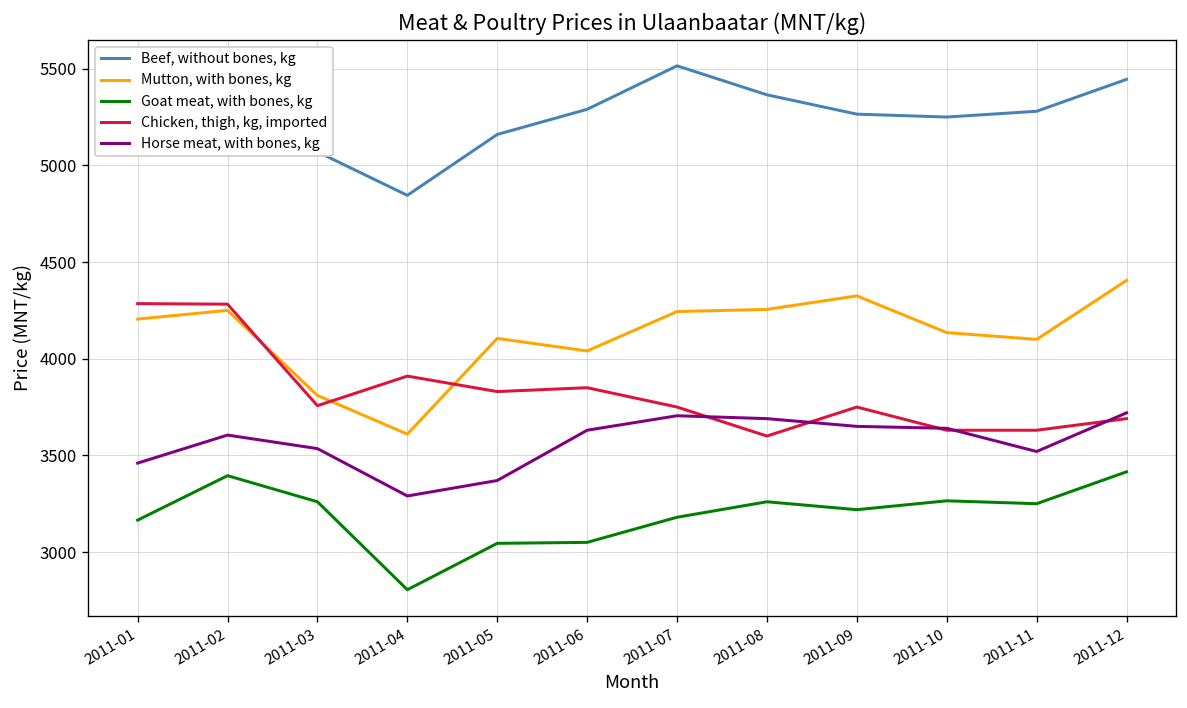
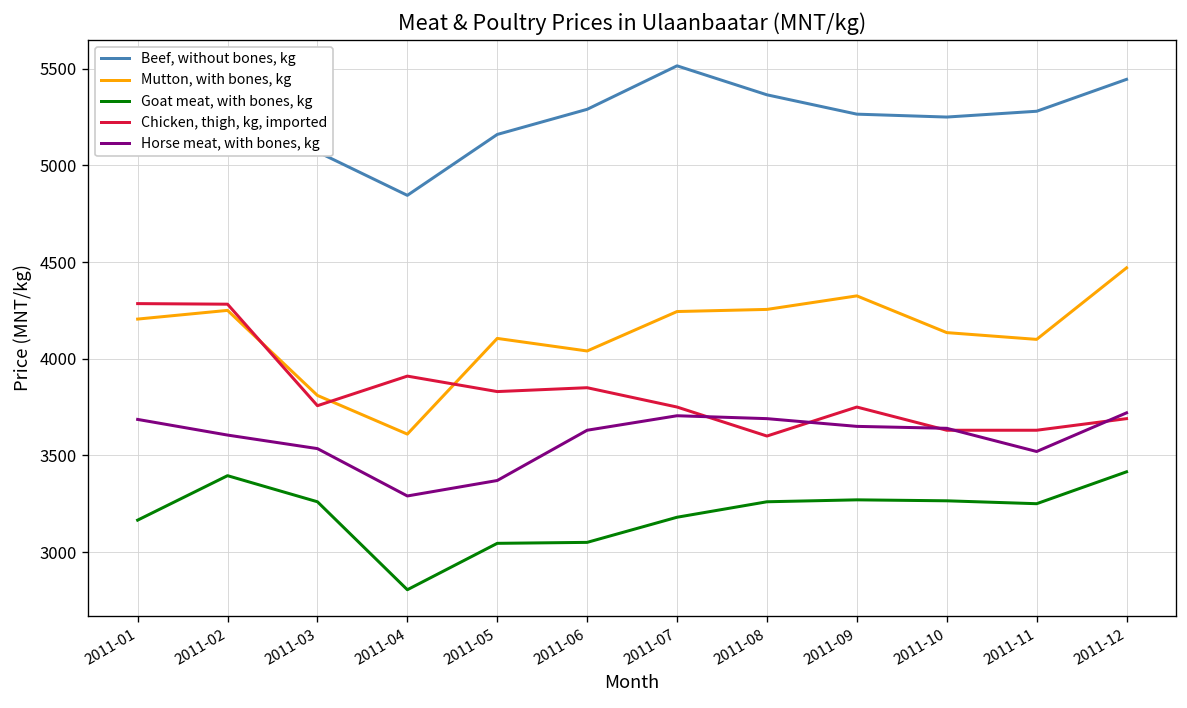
Horse meat, with bones, kg, 2011-01: 3460 -> 3690
Goat meat, with bones, kg, 2011-09: 3220 -> 3270
Mutton, with bones, kg, 2011-12: 4410 -> 4470
